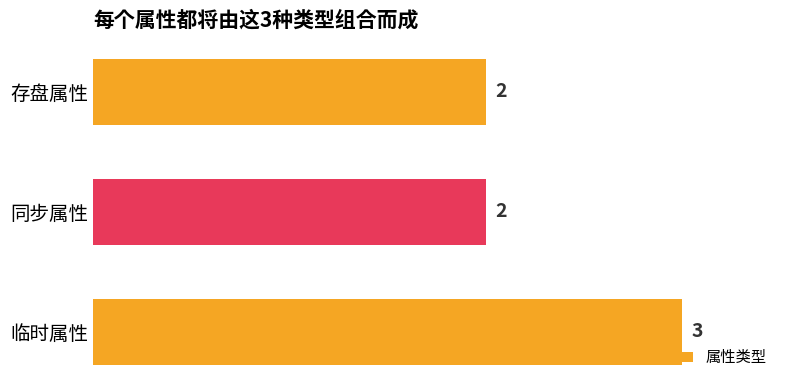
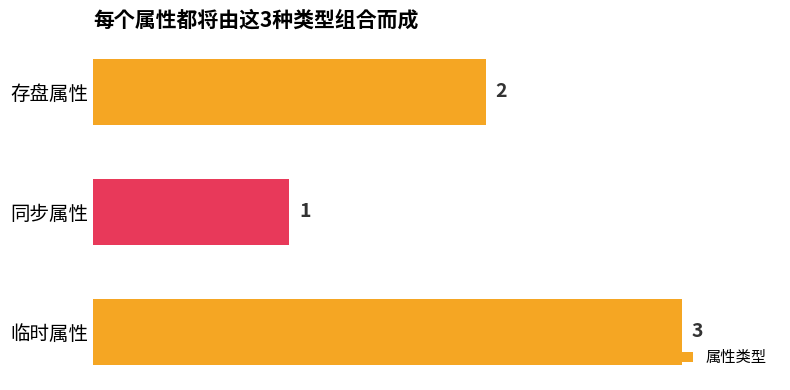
同步属性: 2 -> 1
